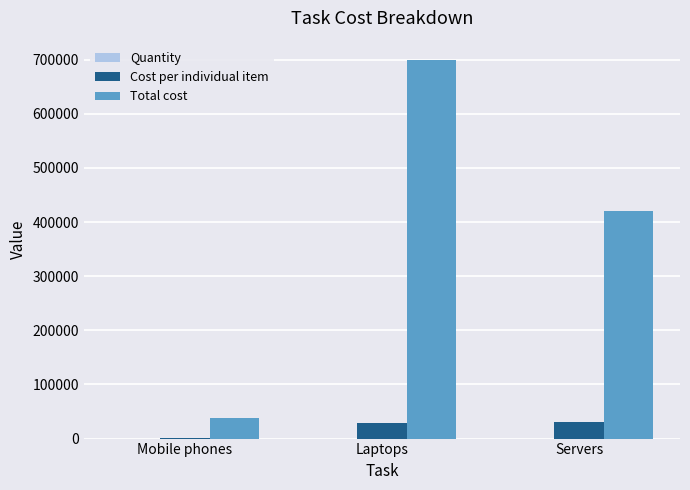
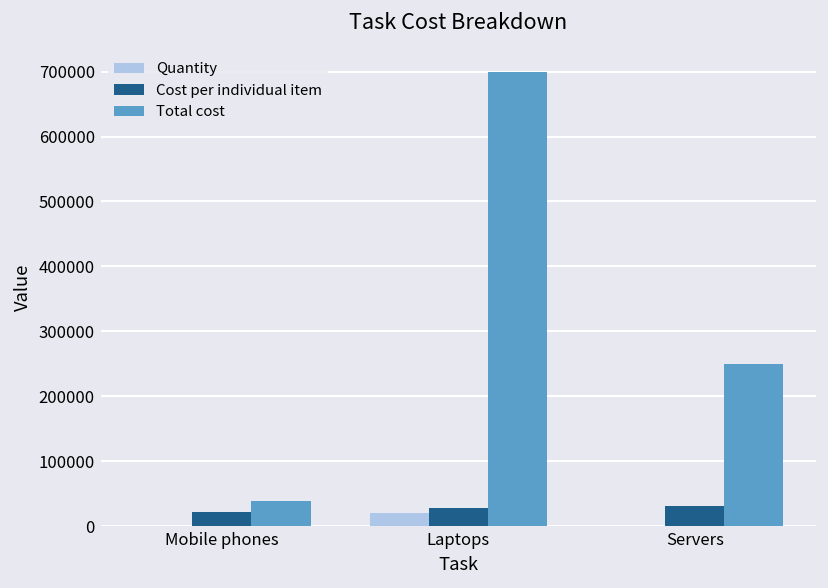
Cost per individual item, Mobile phones: 0 -> 20000
Quantity, Laptops: 0 -> 20000
Total cost, Servers: 420000 -> 250000
